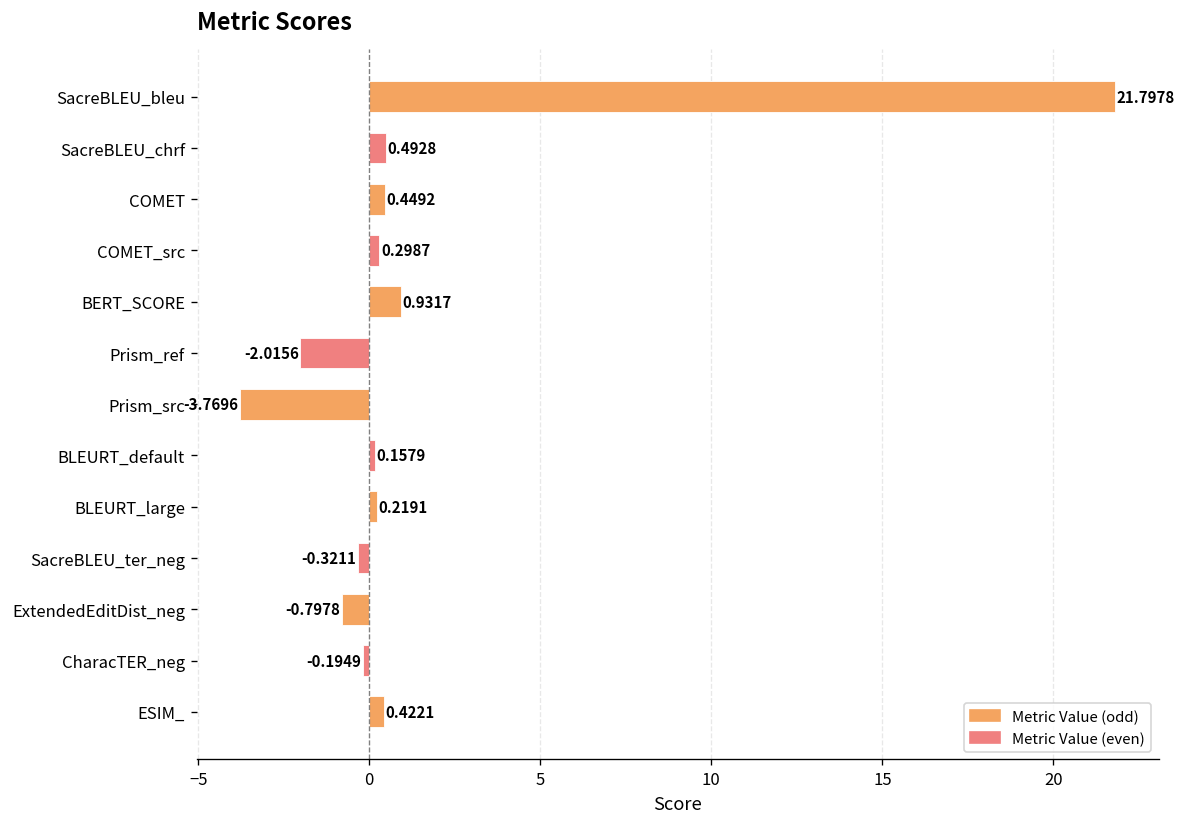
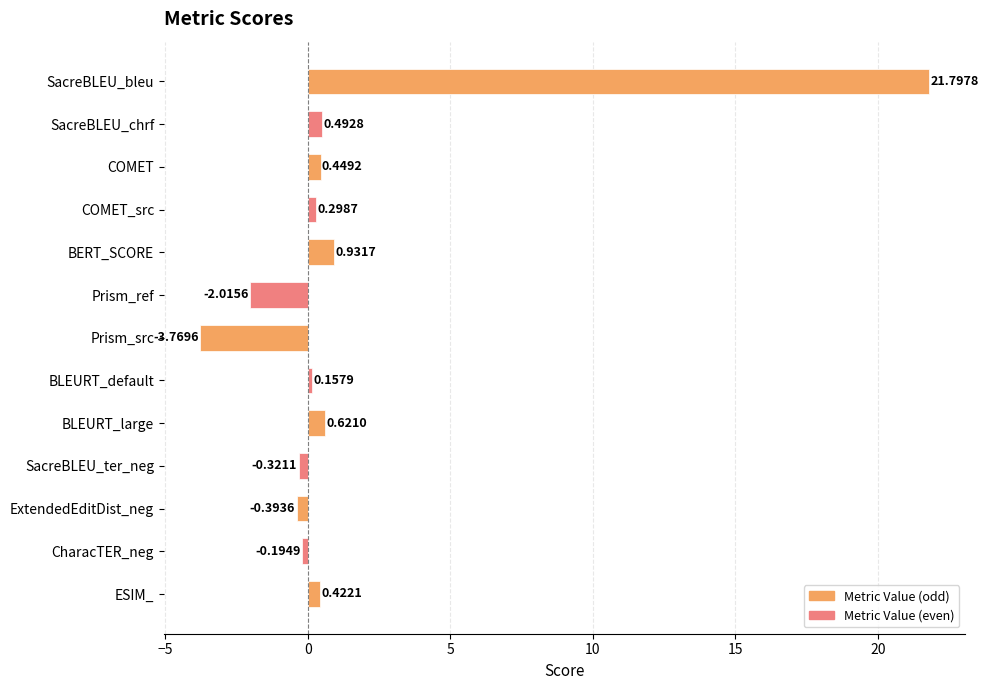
BLEURT_large: 0.2191 -> 0.6210
ExtendedEditDist_neg: -0.7978 -> -0.3936
